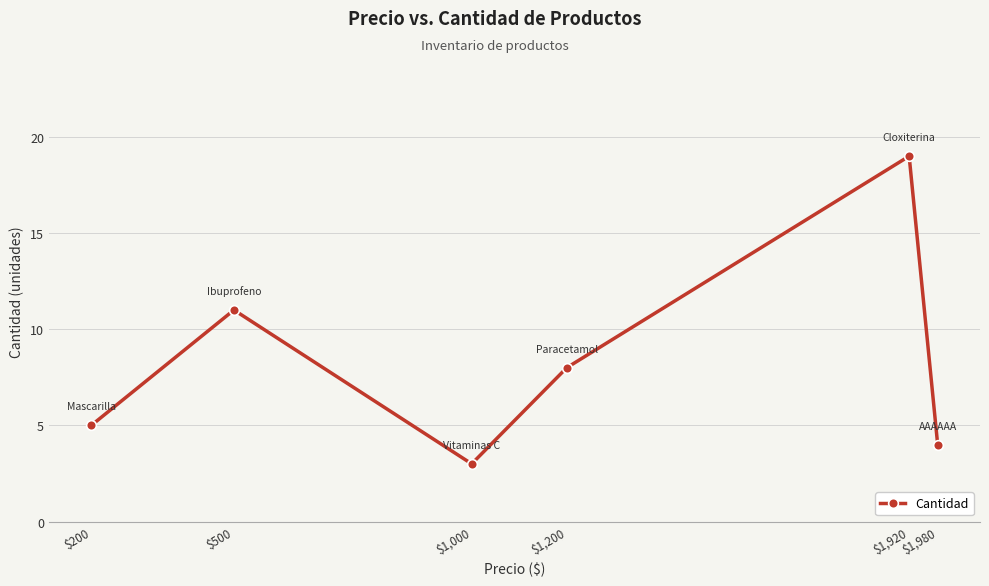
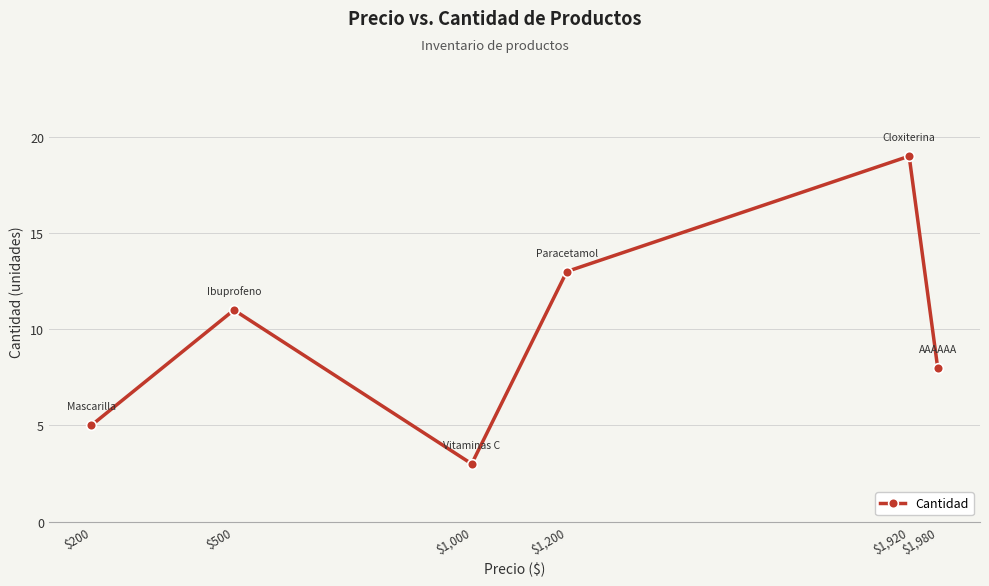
$1,200: 8 -> 13
$1,980: 4 -> 8
